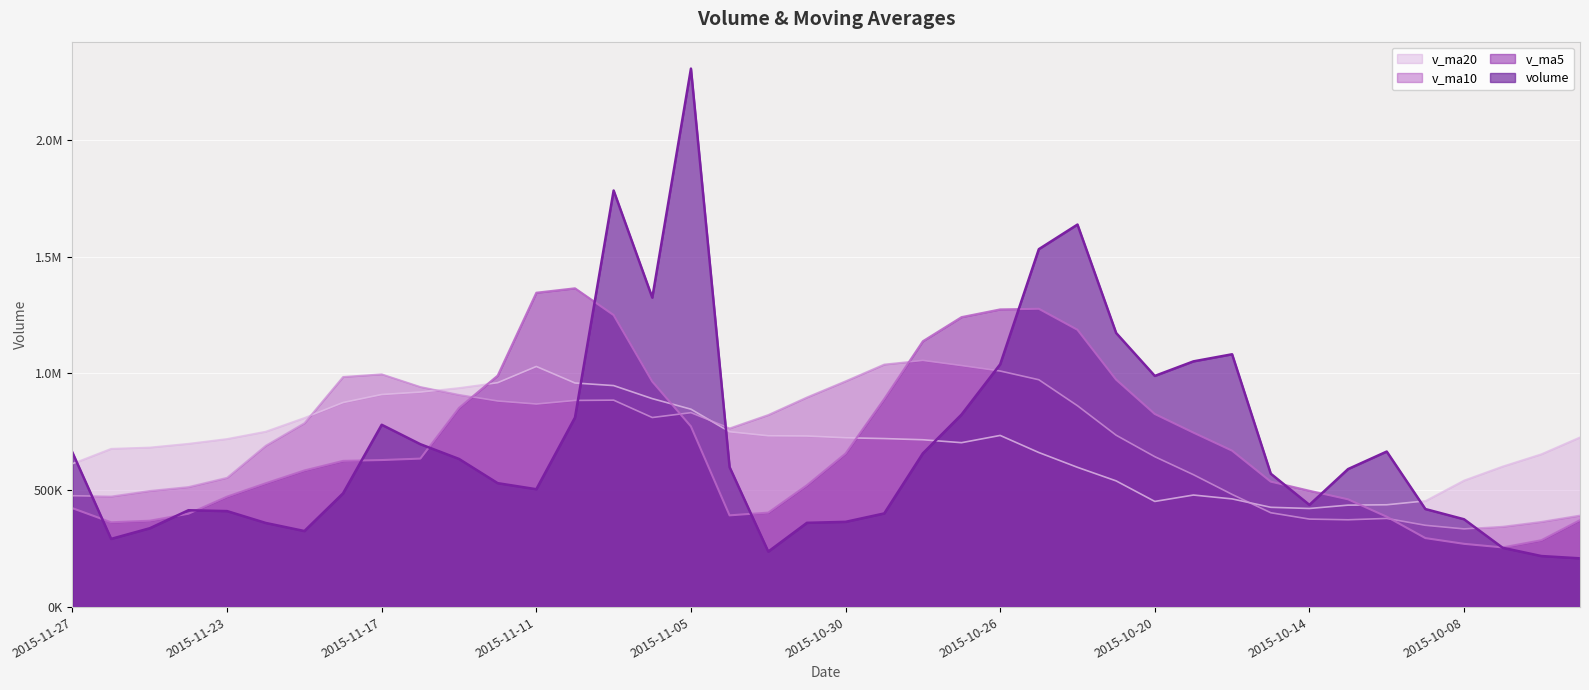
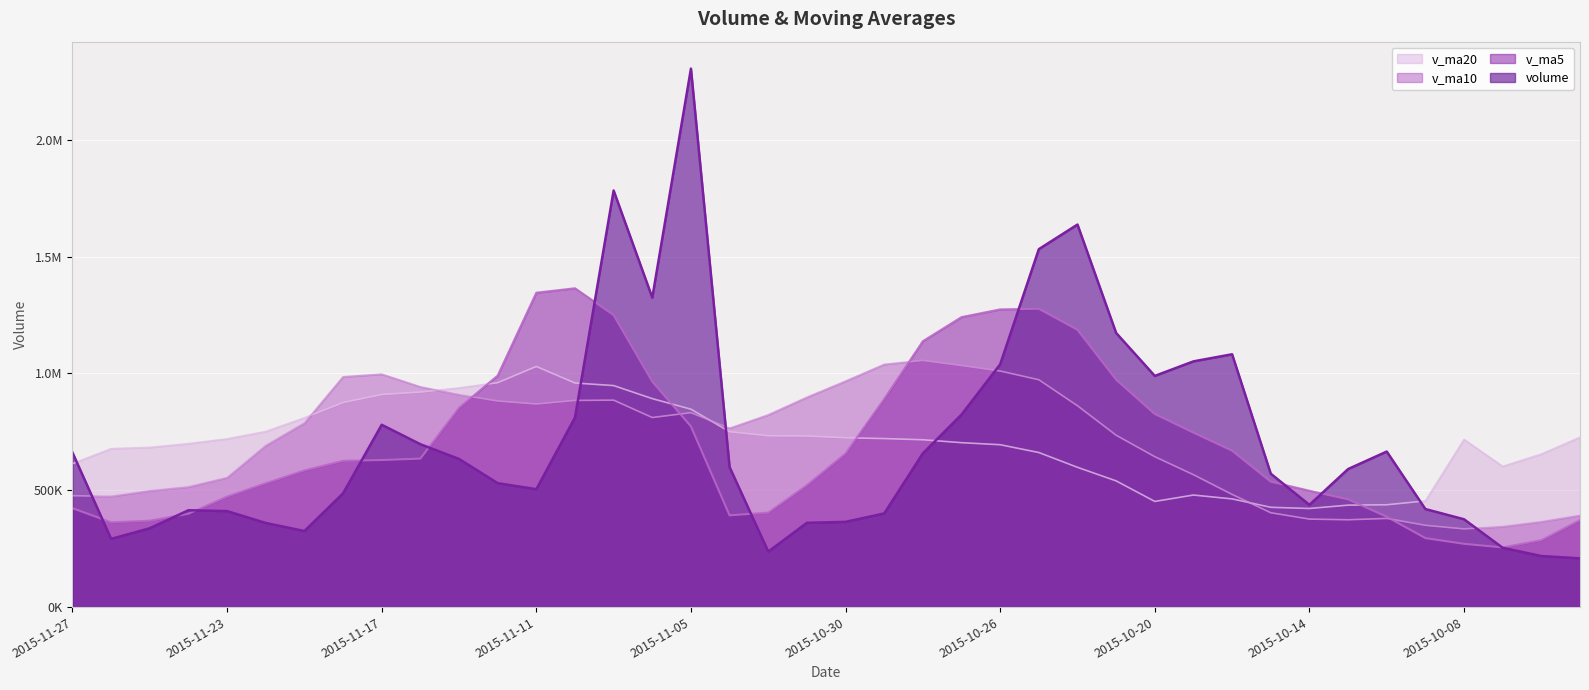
v_ma20, 2015-10-26: 730000 -> 700000
v_ma20, 2015-10-08: 540000 -> 720000
